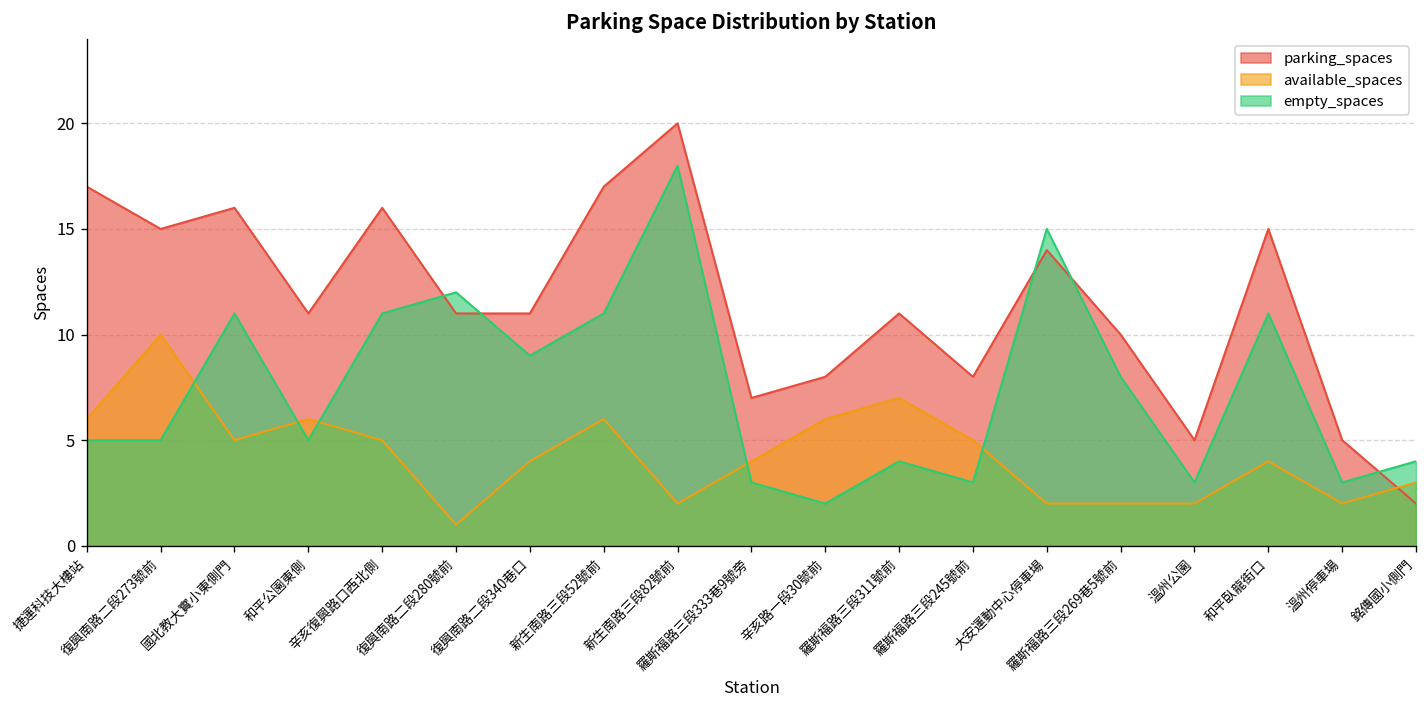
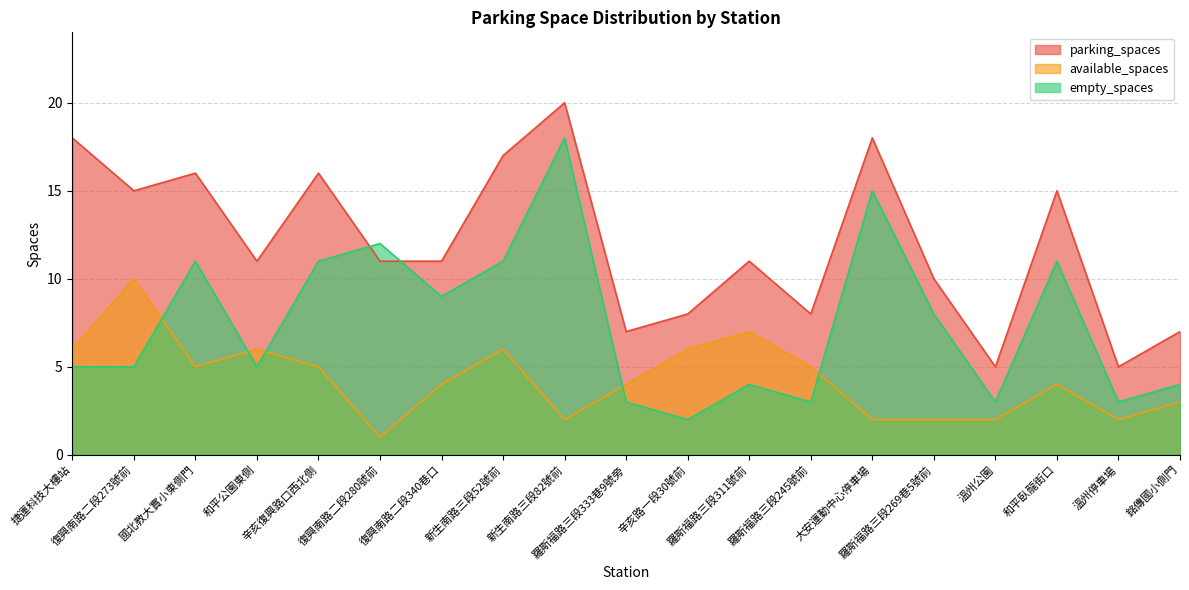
parking_spaces, 捷運科技大樓站: 17 -> 18
parking_spaces, 大安運動中心停車場: 14 -> 18
parking_spaces, 銘傳國小側門: 2 -> 7
